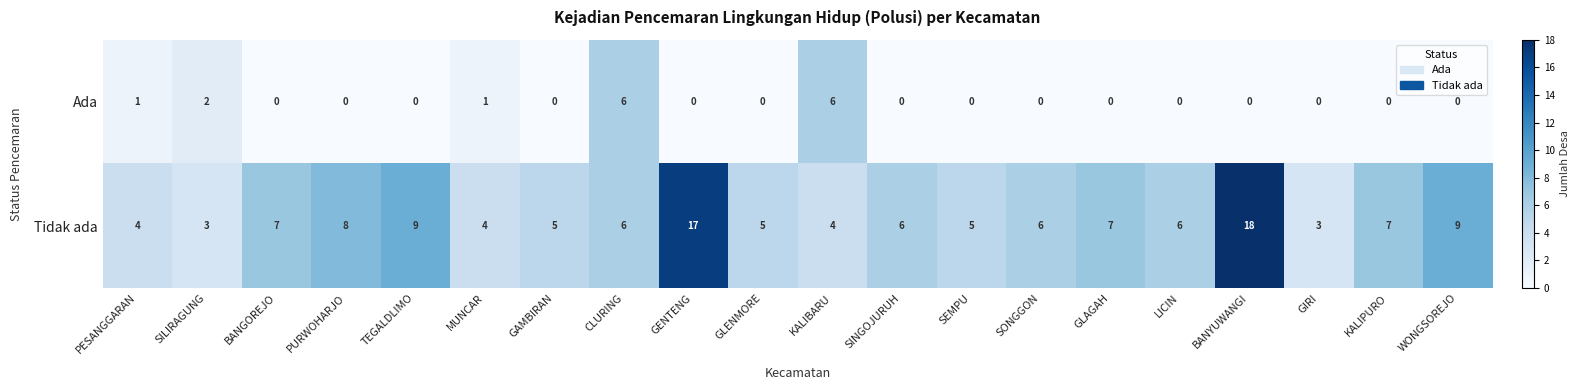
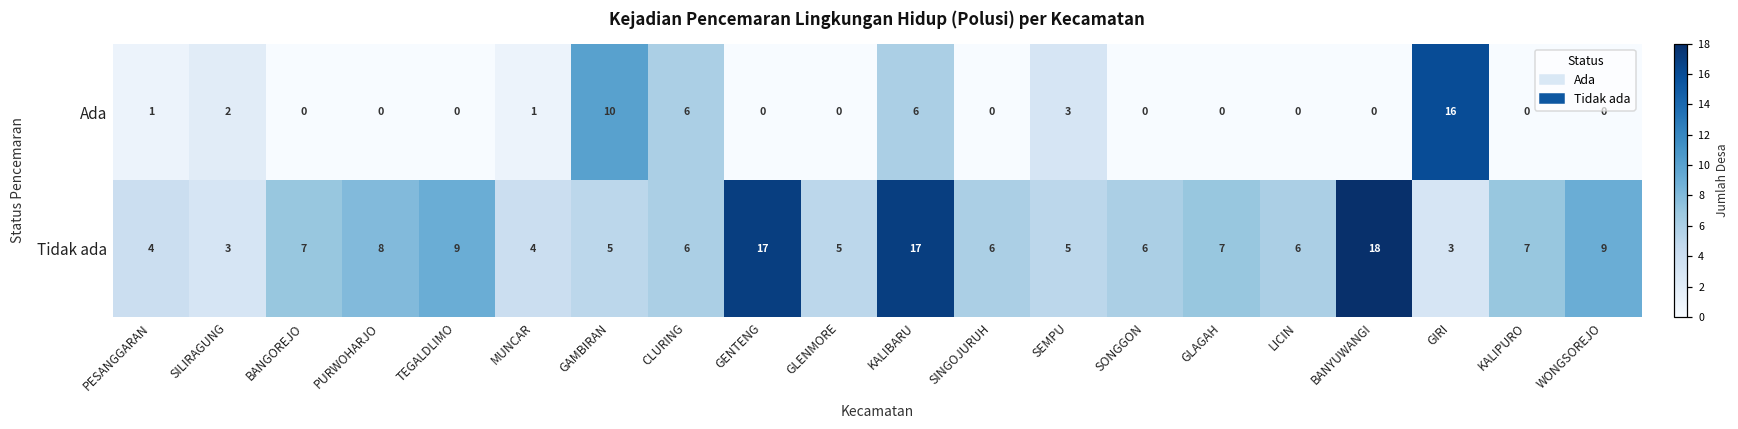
Ada, GAMBIRAN: 0 -> 10
Ada, SEMPU: 0 -> 3
Ada, GIRI: 0 -> 16
Tidak ada, KALIBARU: 4 -> 17
